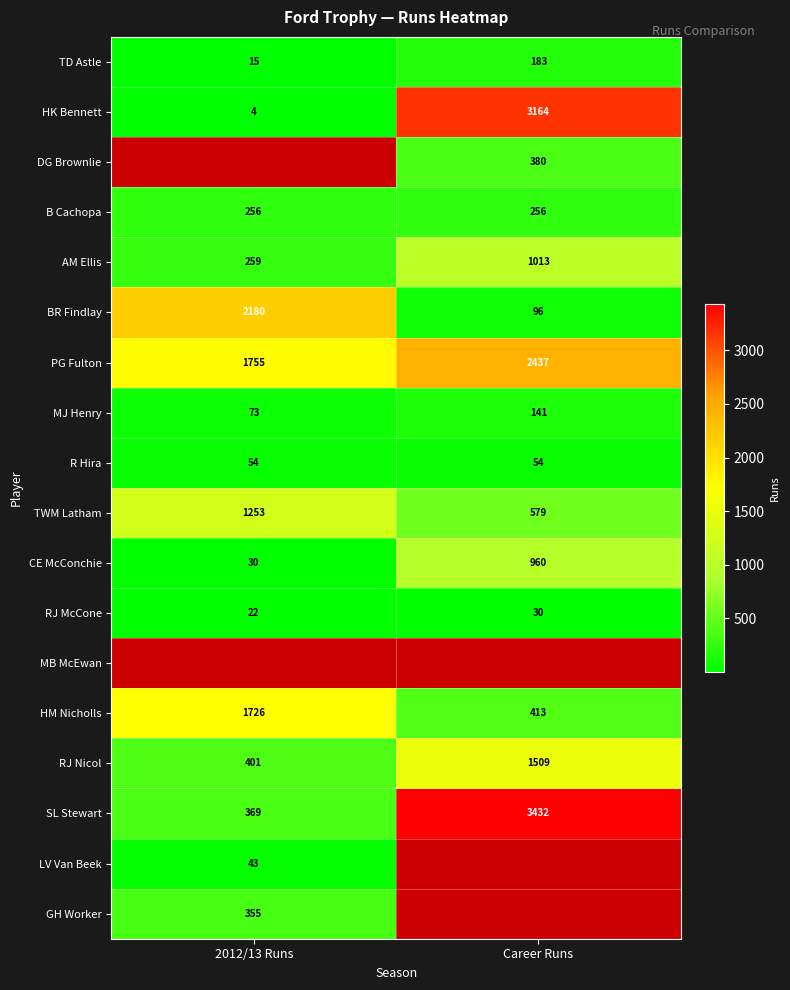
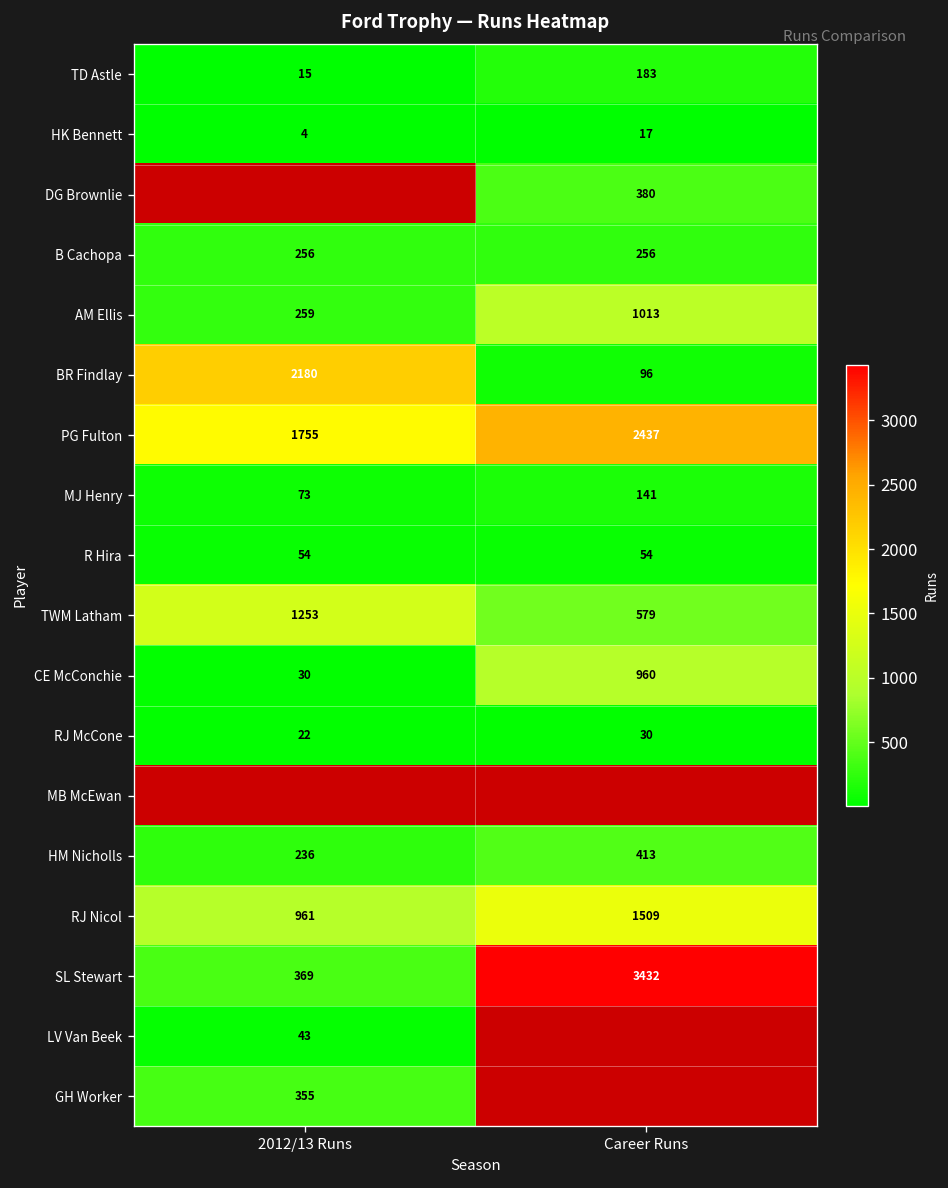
HK Bennett, Career Runs: 3164 -> 17
HM Nicholls, 2012/13 Runs: 1726 -> 236
RJ Nicol, 2012/13 Runs: 401 -> 961
